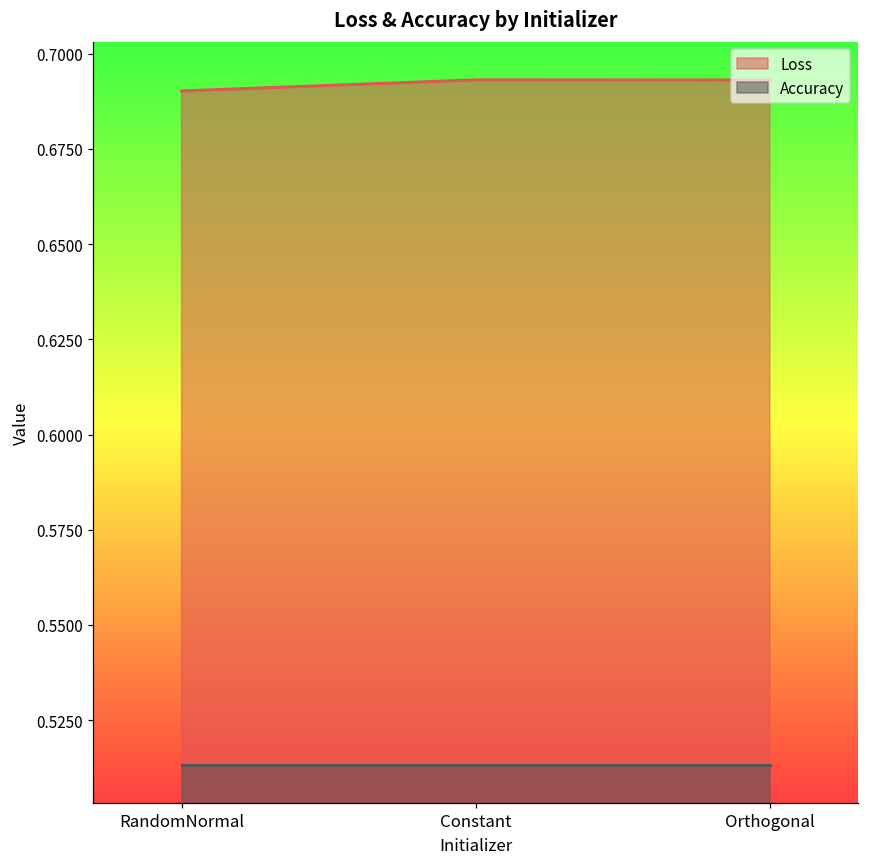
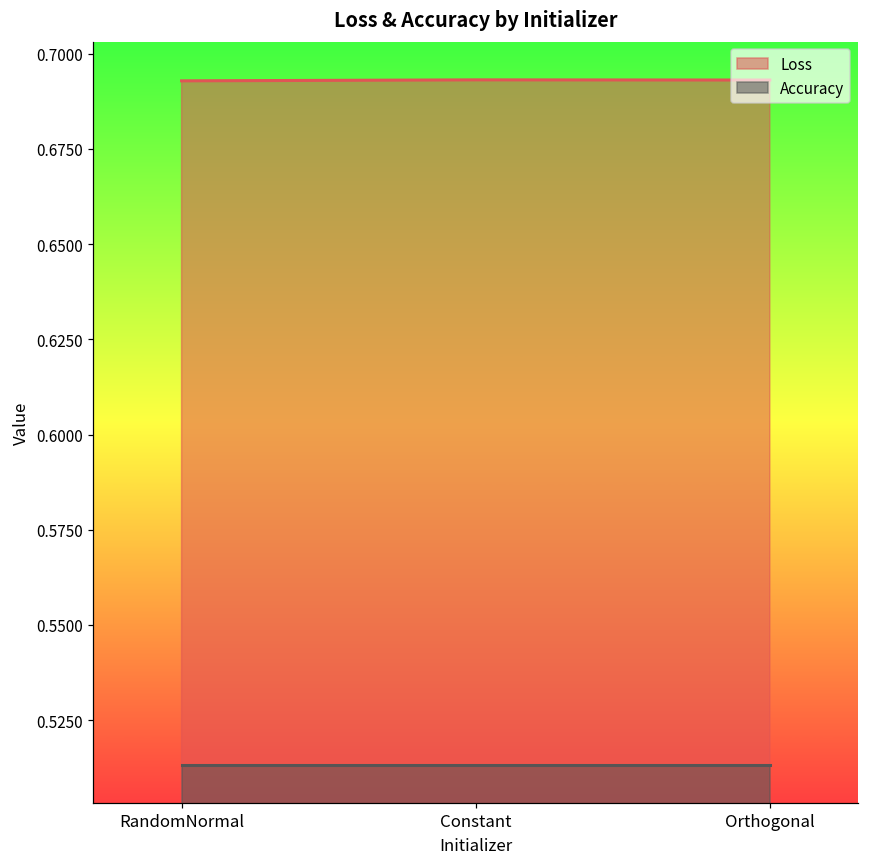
Loss, RandomNormal: 0.690 -> 0.693
